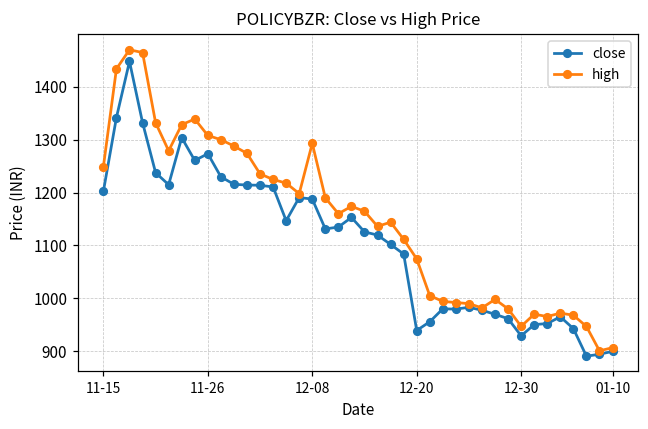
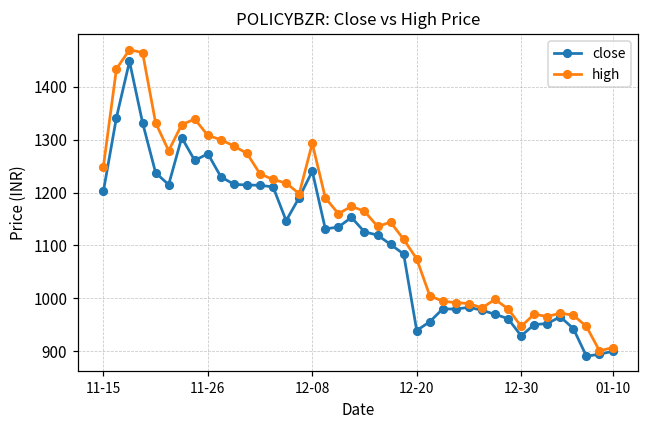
close, 12-08: 1190 -> 1240
